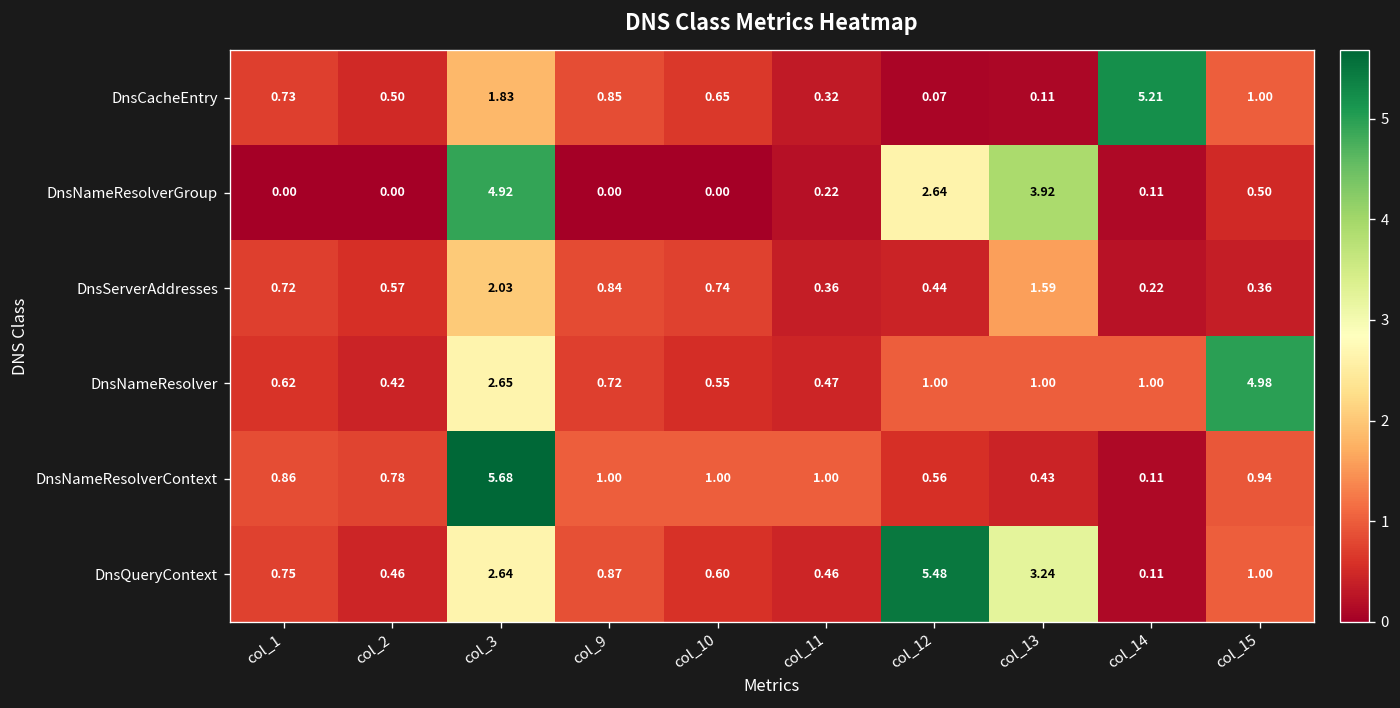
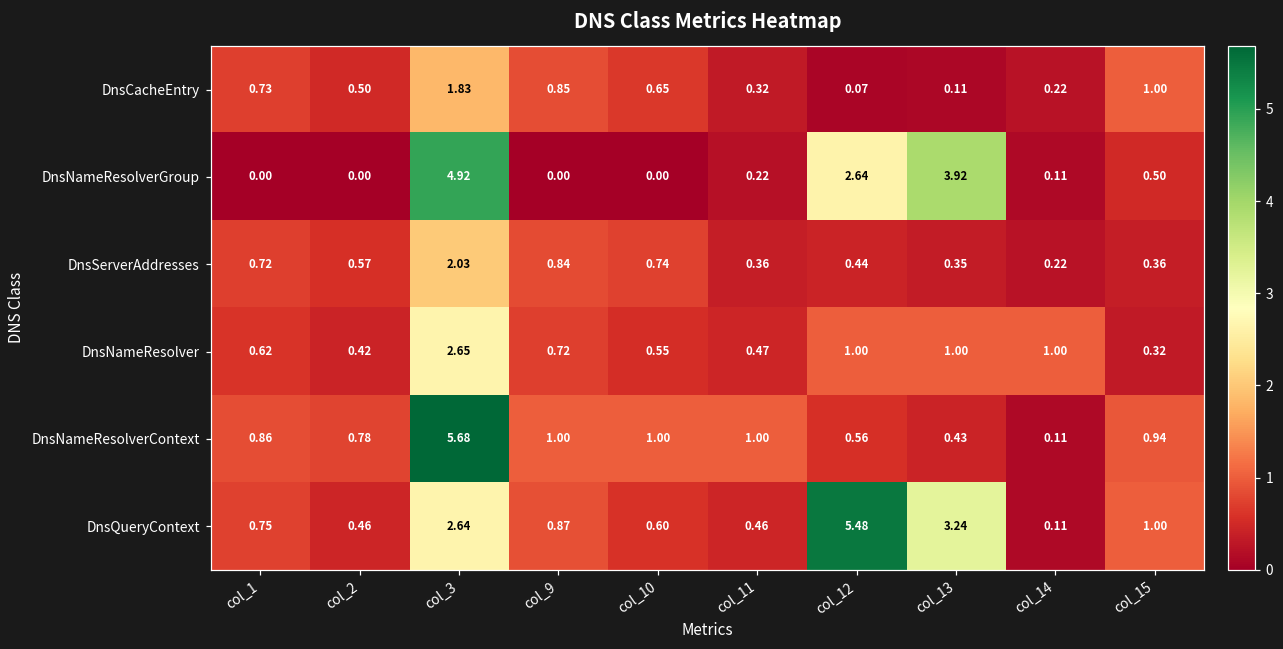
DnsCacheEntry, col_14: 5.21 -> 0.22
DnsServerAddresses, col_13: 1.59 -> 0.35
DnsNameResolver, col_15: 4.98 -> 0.32
